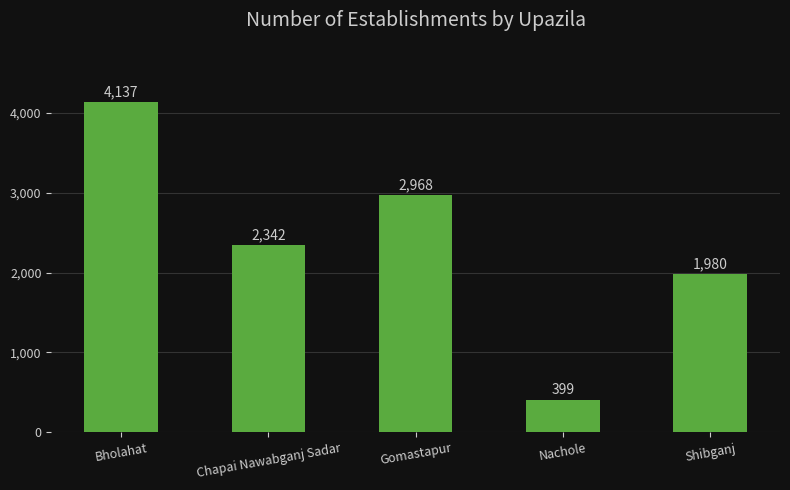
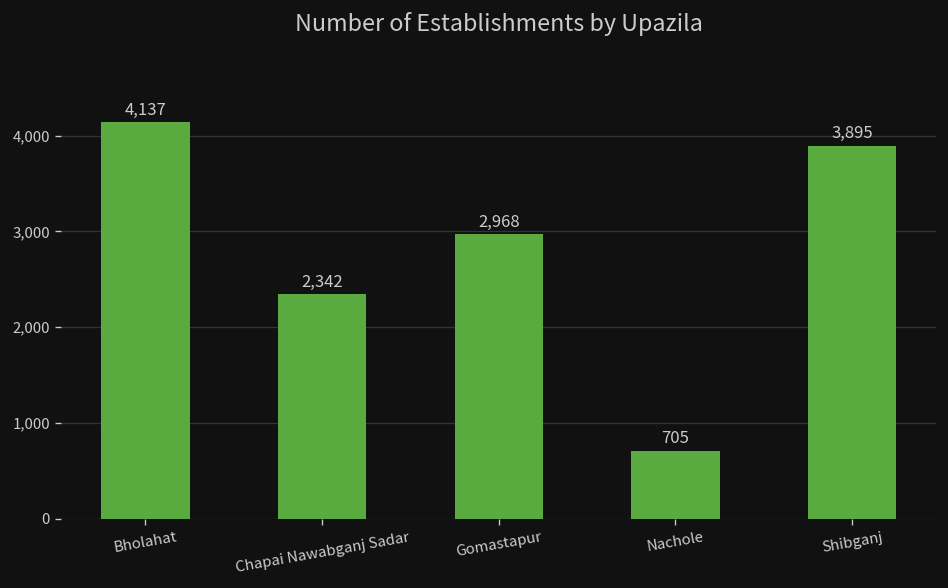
Nachole: 399 -> 705
Shibganj: 1,980 -> 3,895
